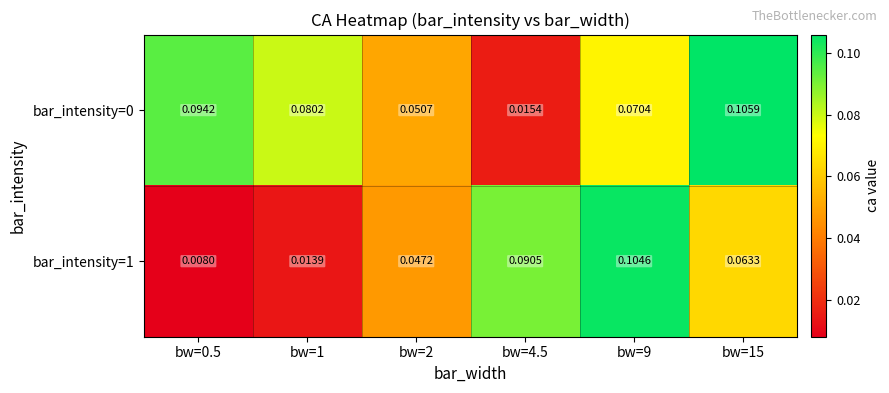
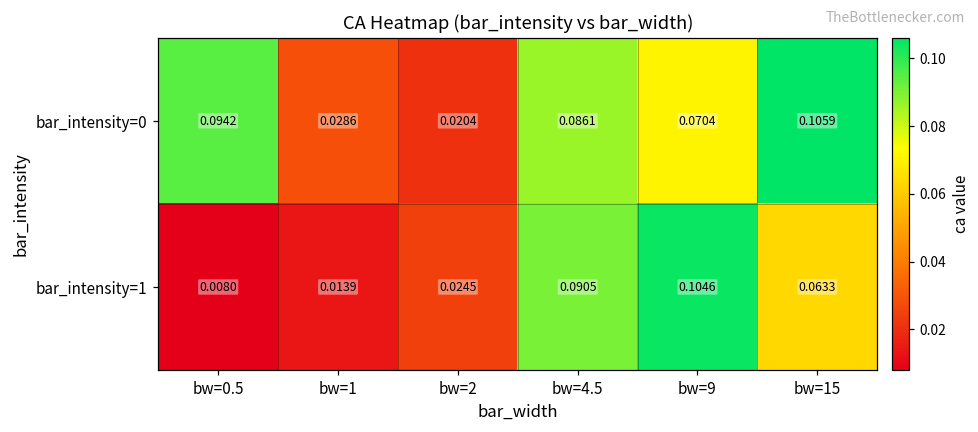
bar_intensity=0, bw=1: 0.0802 -> 0.0286
bar_intensity=0, bw=2: 0.0507 -> 0.0204
bar_intensity=0, bw=4.5: 0.0154 -> 0.0861
bar_intensity=1, bw=2: 0.0472 -> 0.0245
